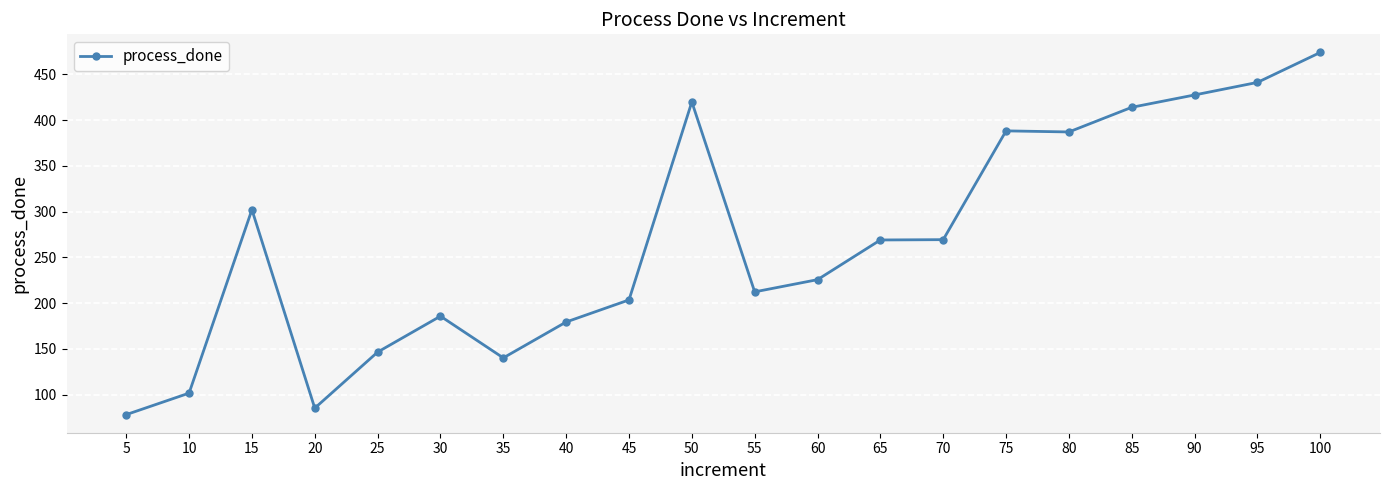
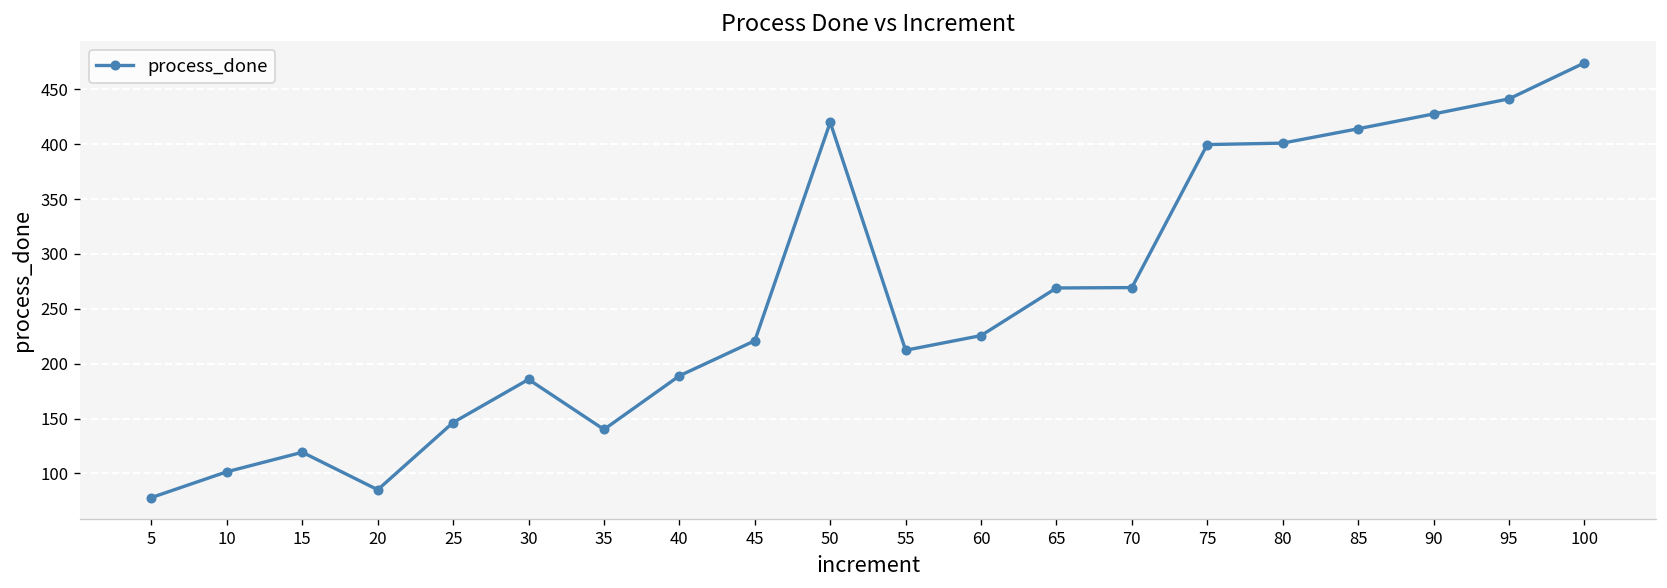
15: 300 -> 120
40: 180 -> 190
45: 200 -> 220
75: 390 -> 400
80: 390 -> 400
